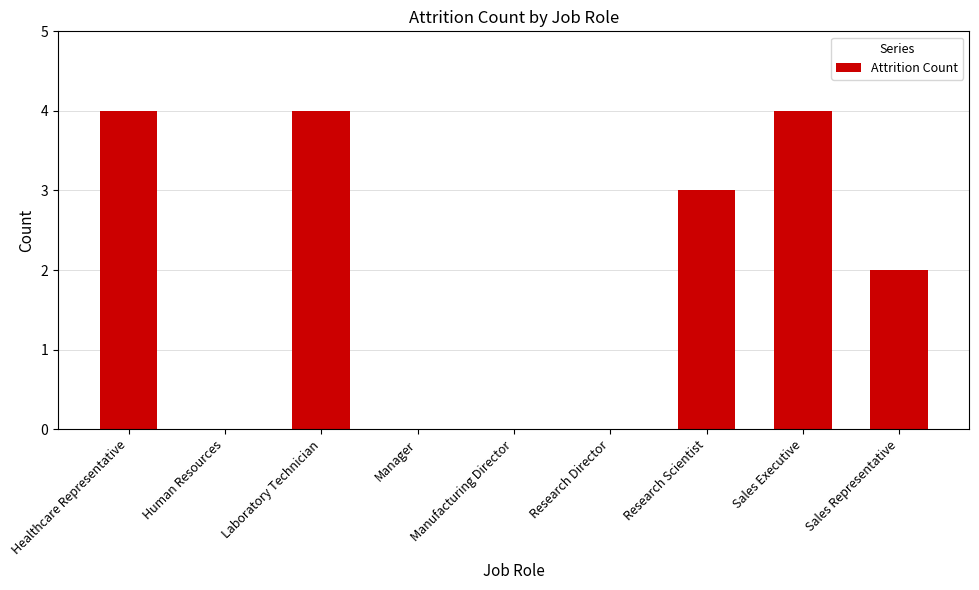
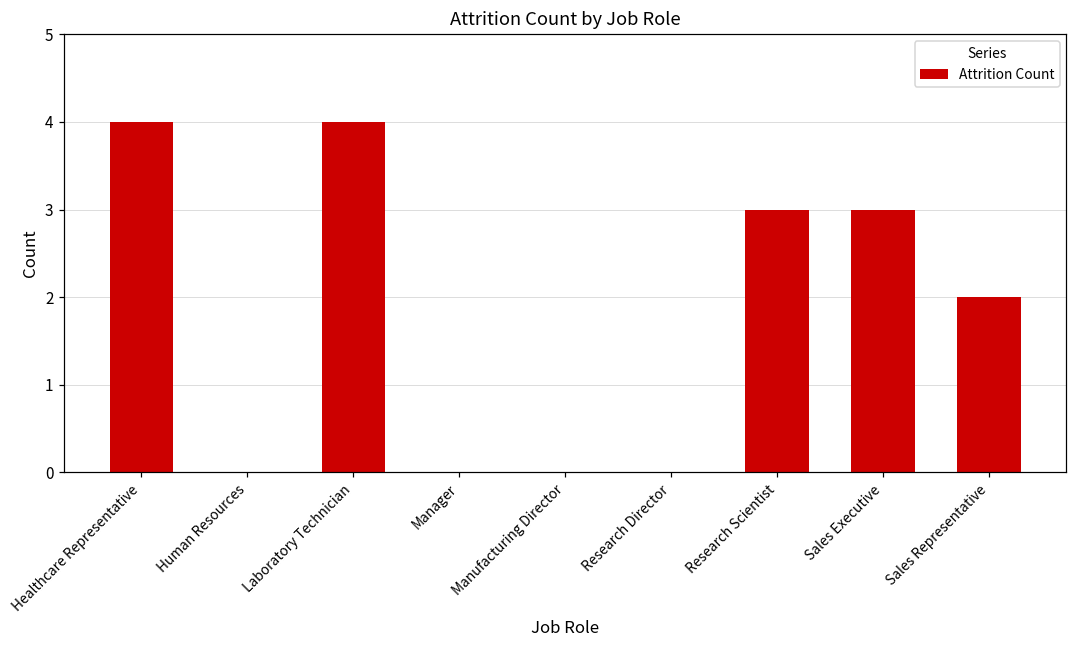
Sales Executive: 4 -> 3
